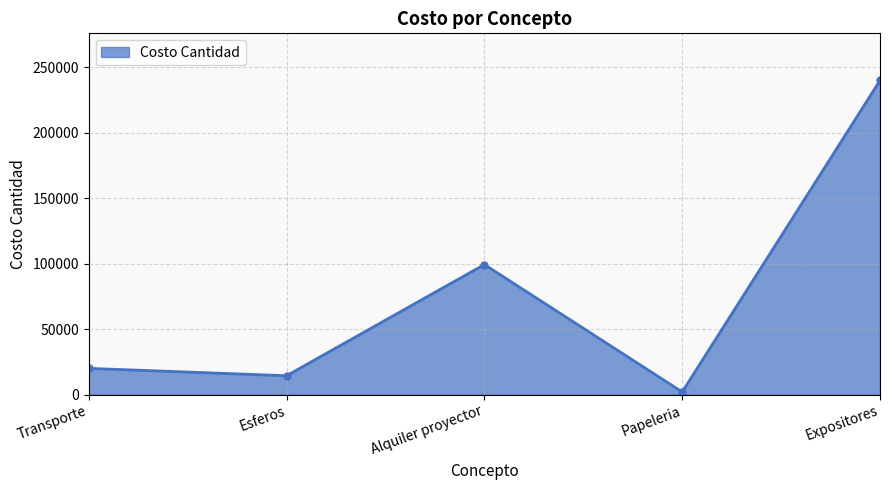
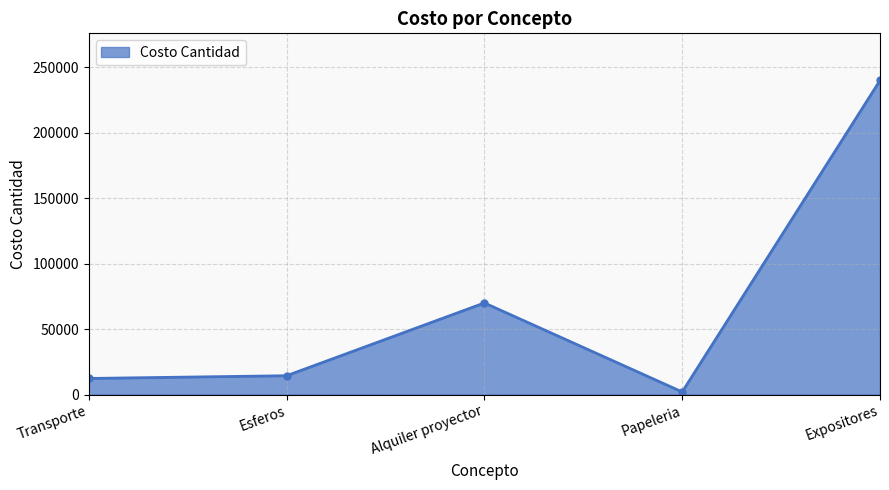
Transporte: 20000 -> 12000
Alquiler proyector: 99000 -> 70000
